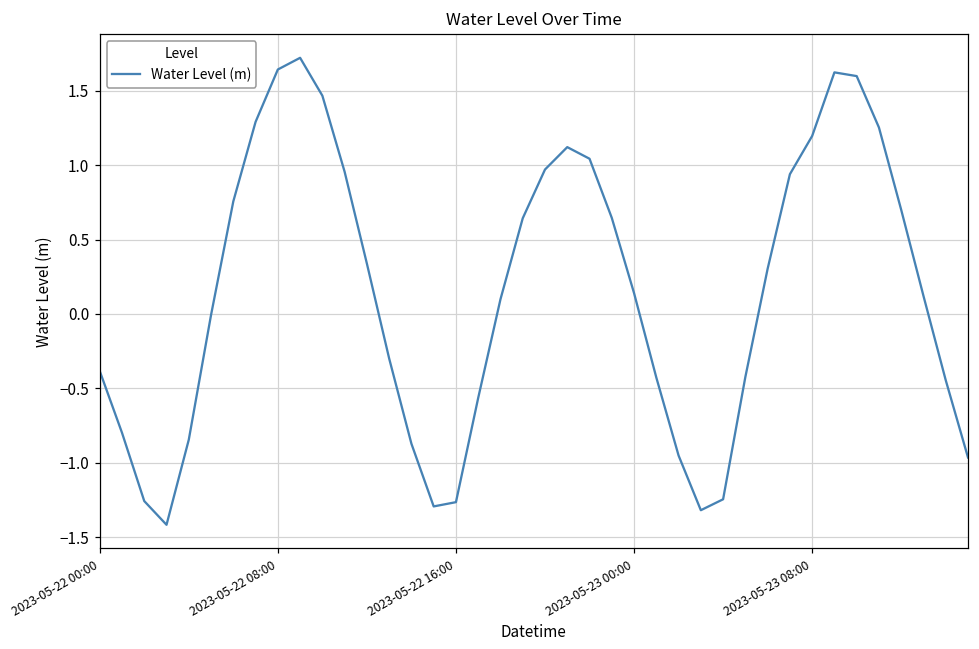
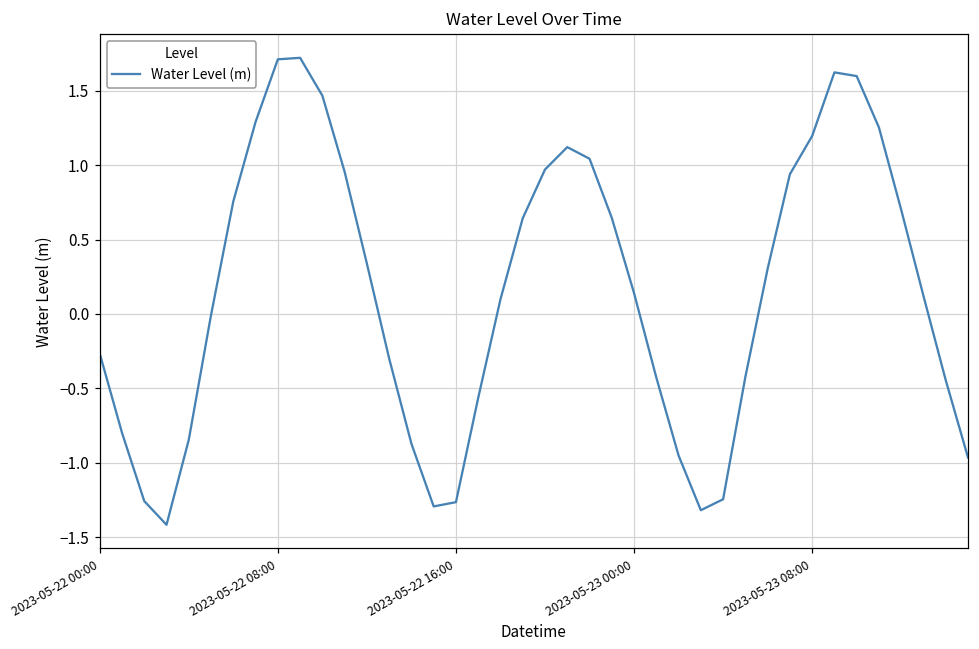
2023-05-22 00:00: -0.38 -> -0.27
2023-05-22 08:00: 1.64 -> 1.71
